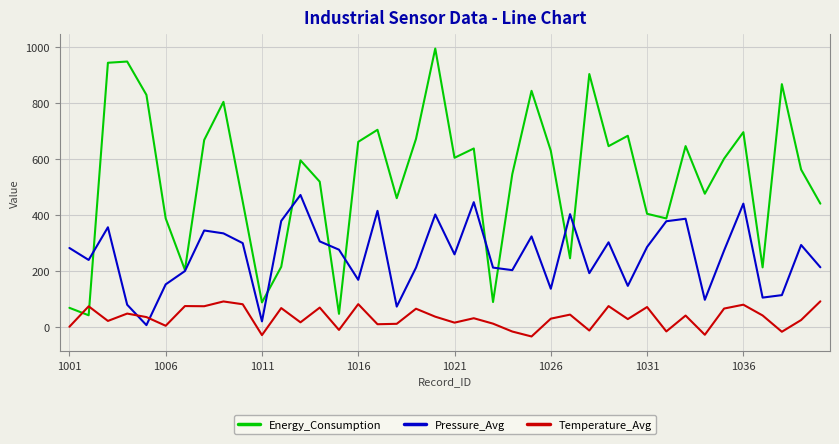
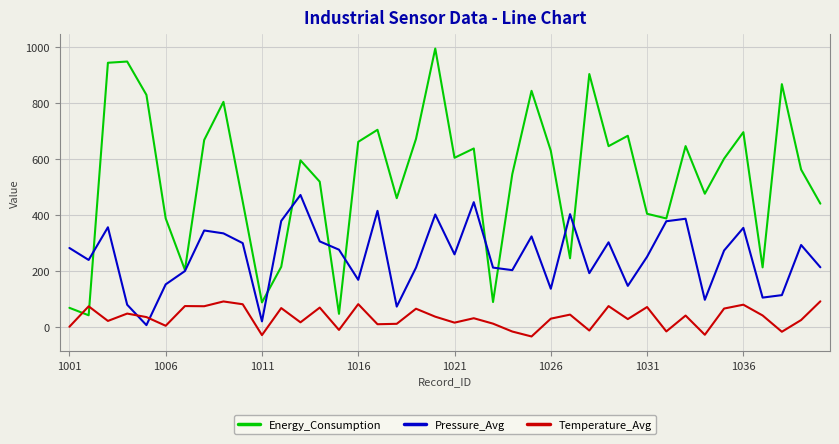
Pressure_Avg, 1031: 290 -> 250
Pressure_Avg, 1036: 440 -> 350
